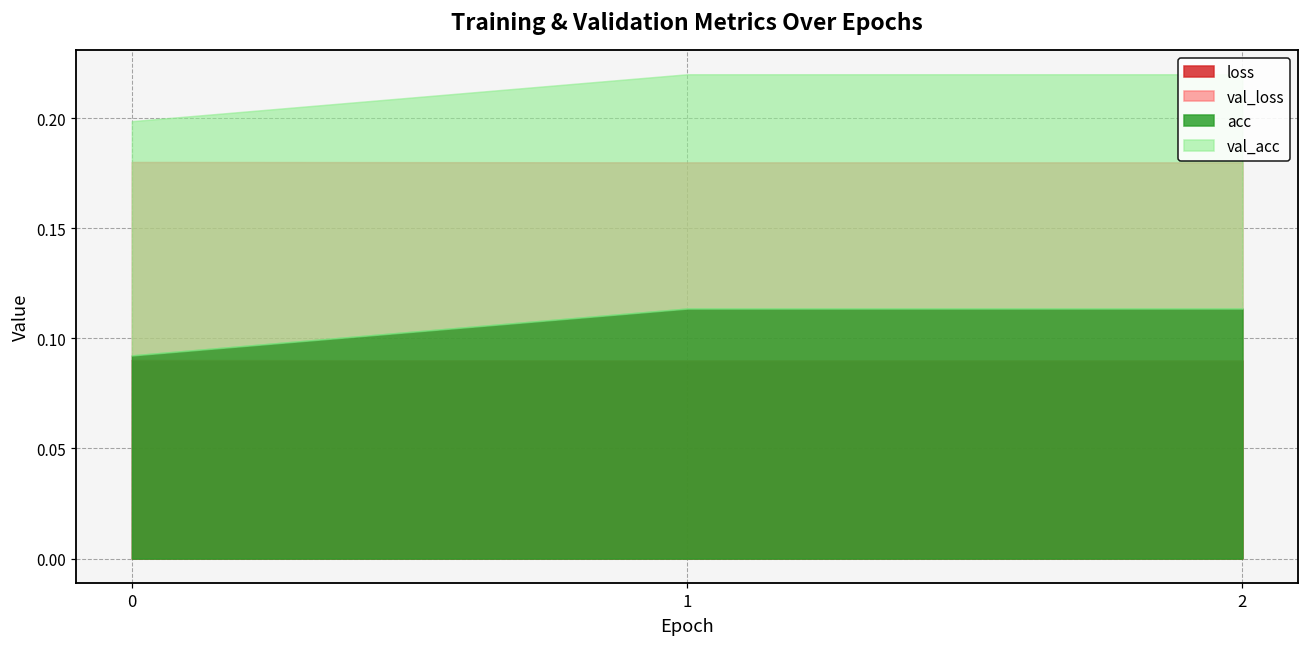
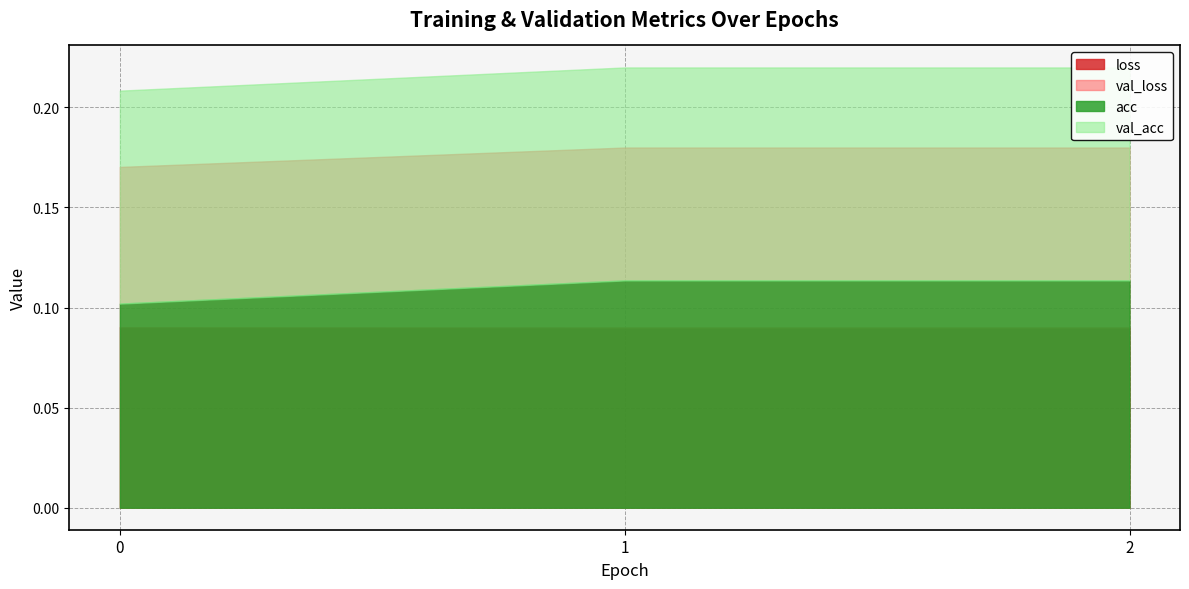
val_loss, 0: 0.090 -> 0.080
acc, 0: 0.092 -> 0.102
